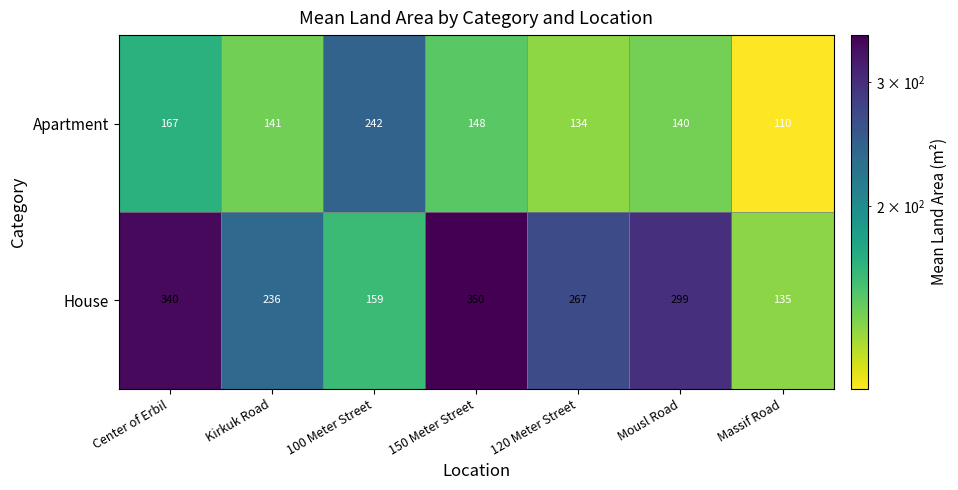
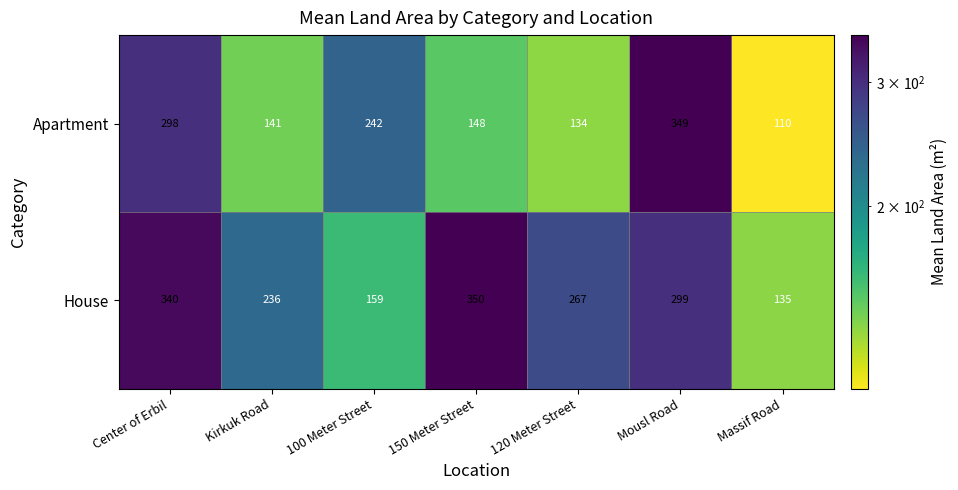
Apartment, Center of Erbil: 167 -> 298
Apartment, Mousl Road: 140 -> 349
